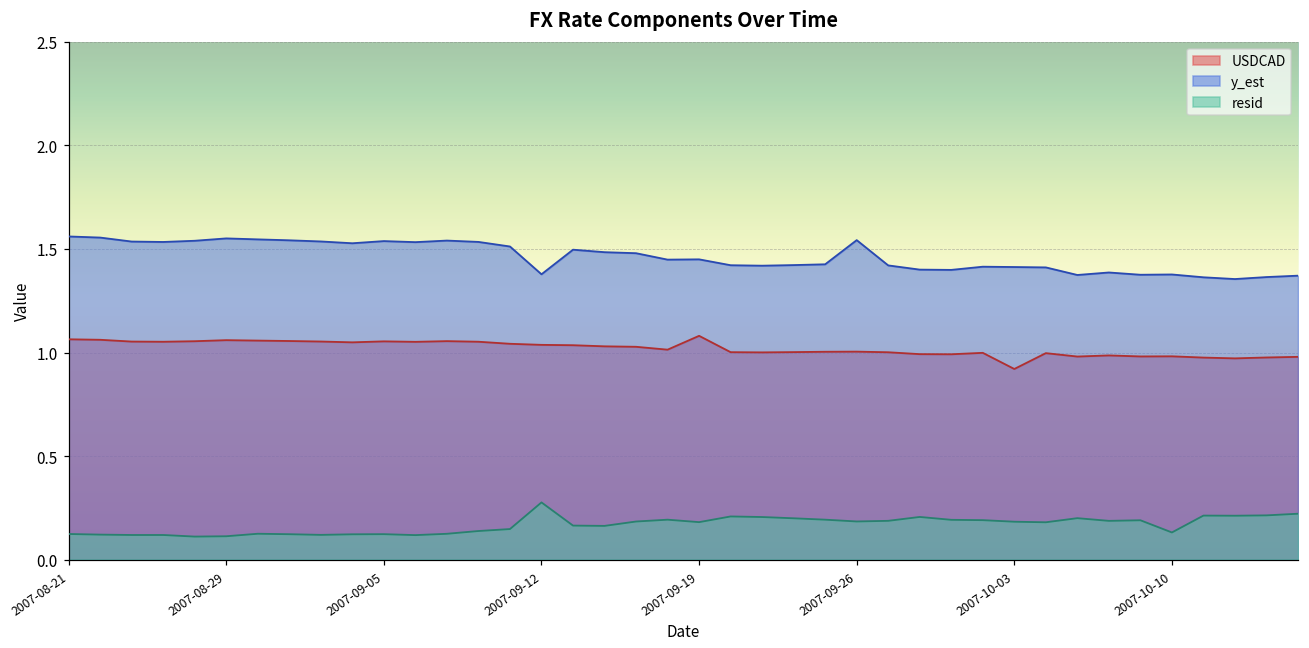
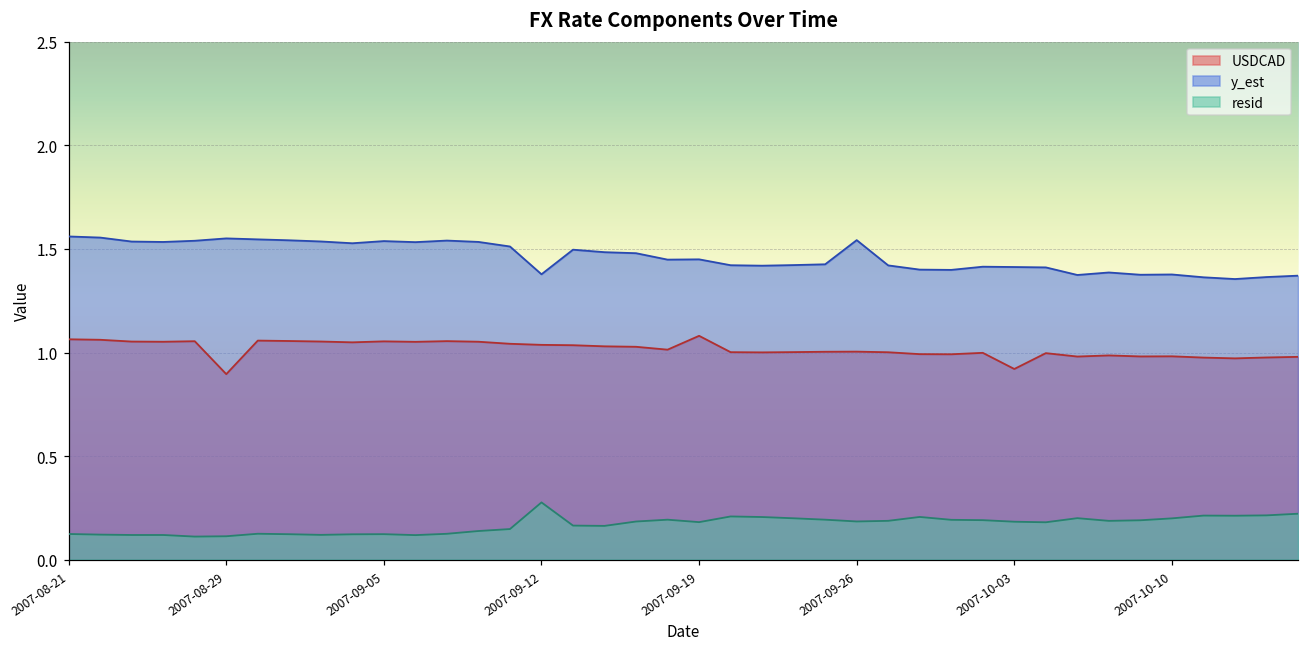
USDCAD, 2007-08-29: 1.06 -> 0.90
resid, 2007-10-10: 0.13 -> 0.20
